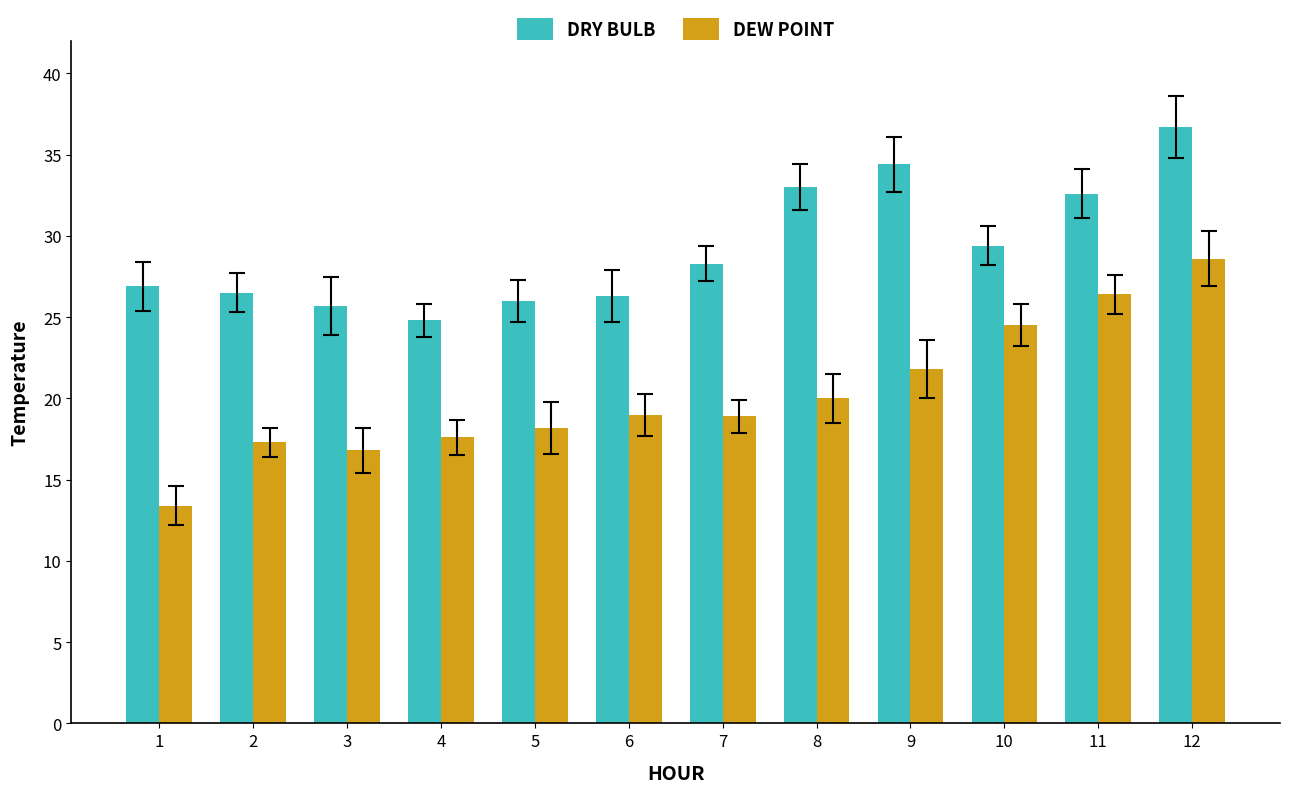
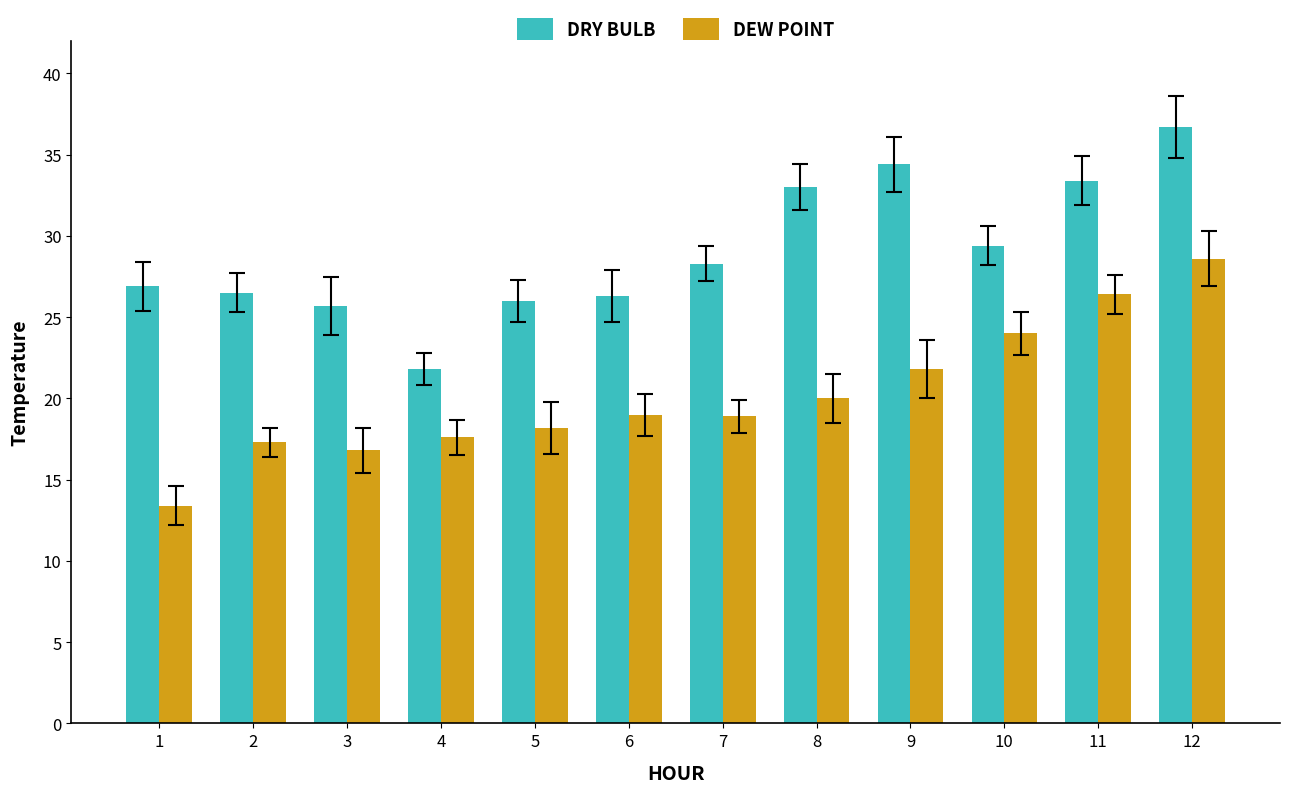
DRY BULB, 4: 24.8 -> 21.8
DEW POINT, 10: 24.5 -> 24.0
DRY BULB, 11: 32.6 -> 33.4
